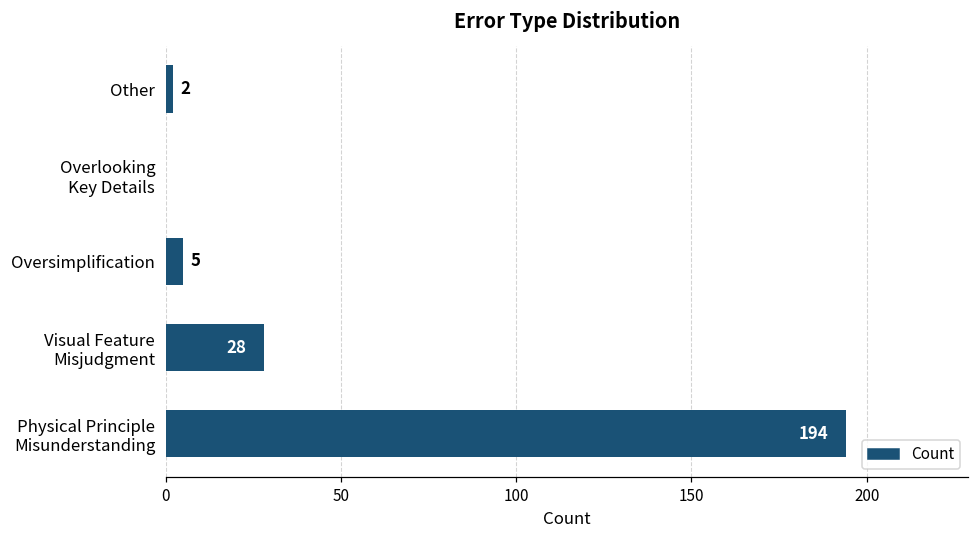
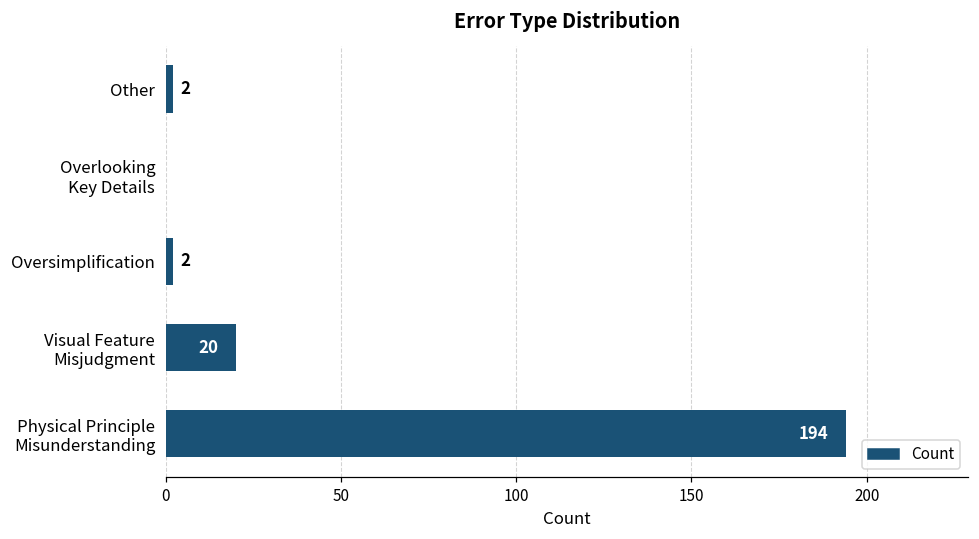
Oversimplification: 5 -> 2
Visual Feature Misjudgment: 28 -> 20
